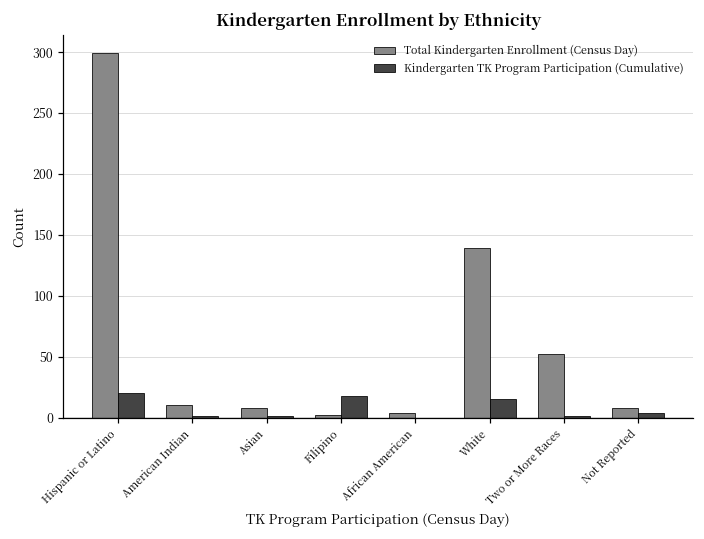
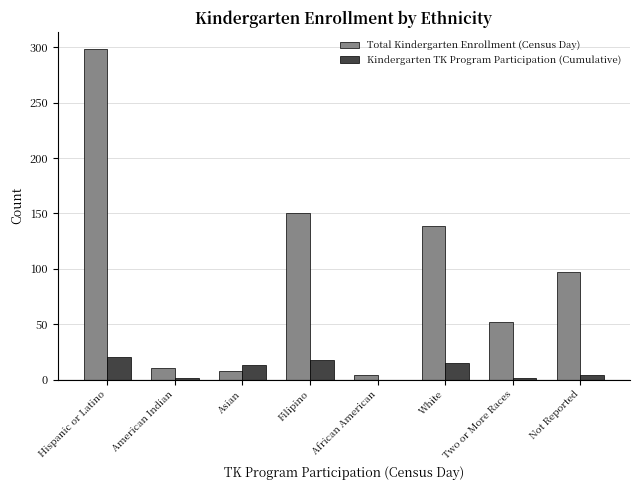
Kindergarten TK Program Participation (Cumulative), Asian: 1 -> 13
Total Kindergarten Enrollment (Census Day), Filipino: 2 -> 150
Total Kindergarten Enrollment (Census Day), Not Reported: 8 -> 97
